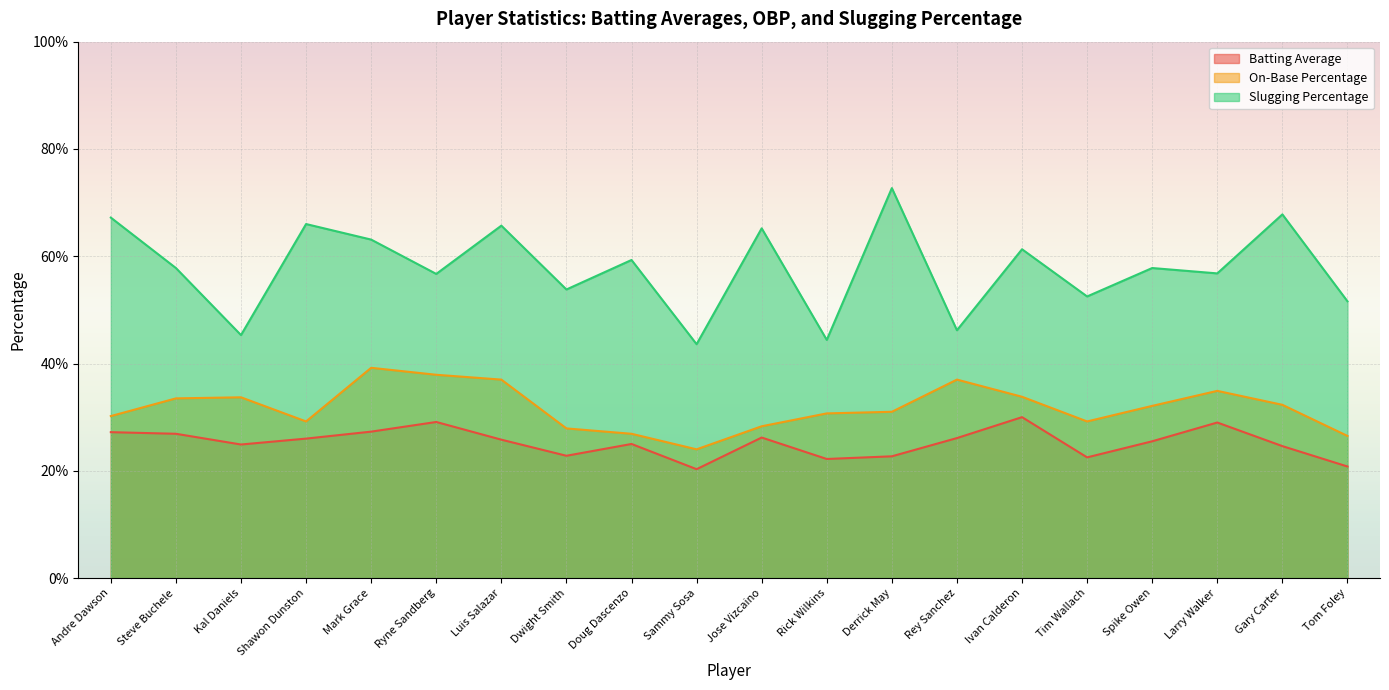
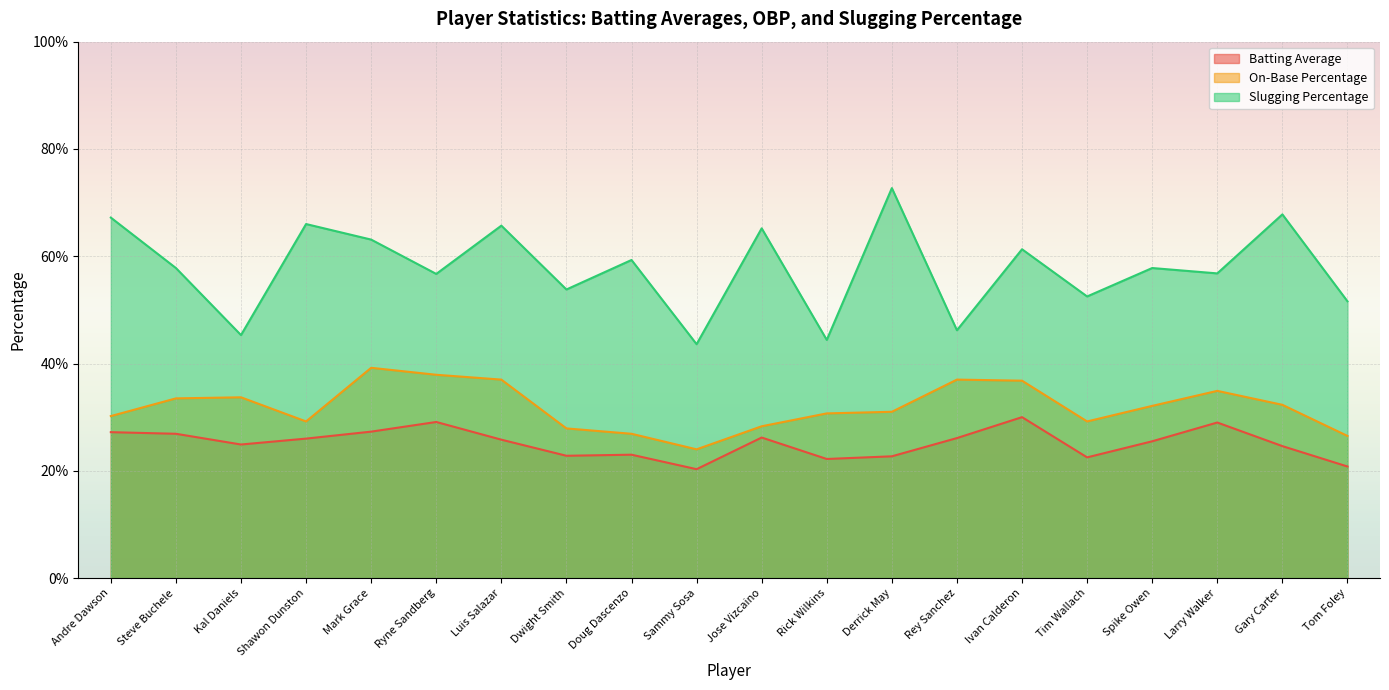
Batting Average, Doug Dascenzo: 25% -> 23%
On-Base Percentage, Ivan Calderon: 34% -> 37%
